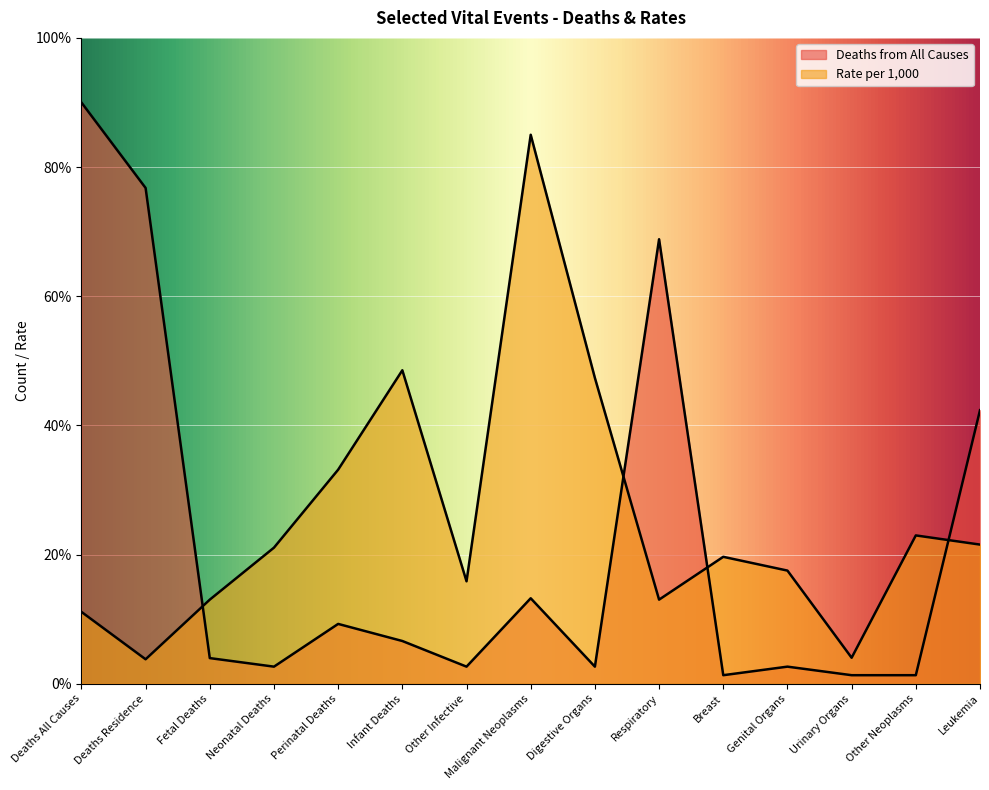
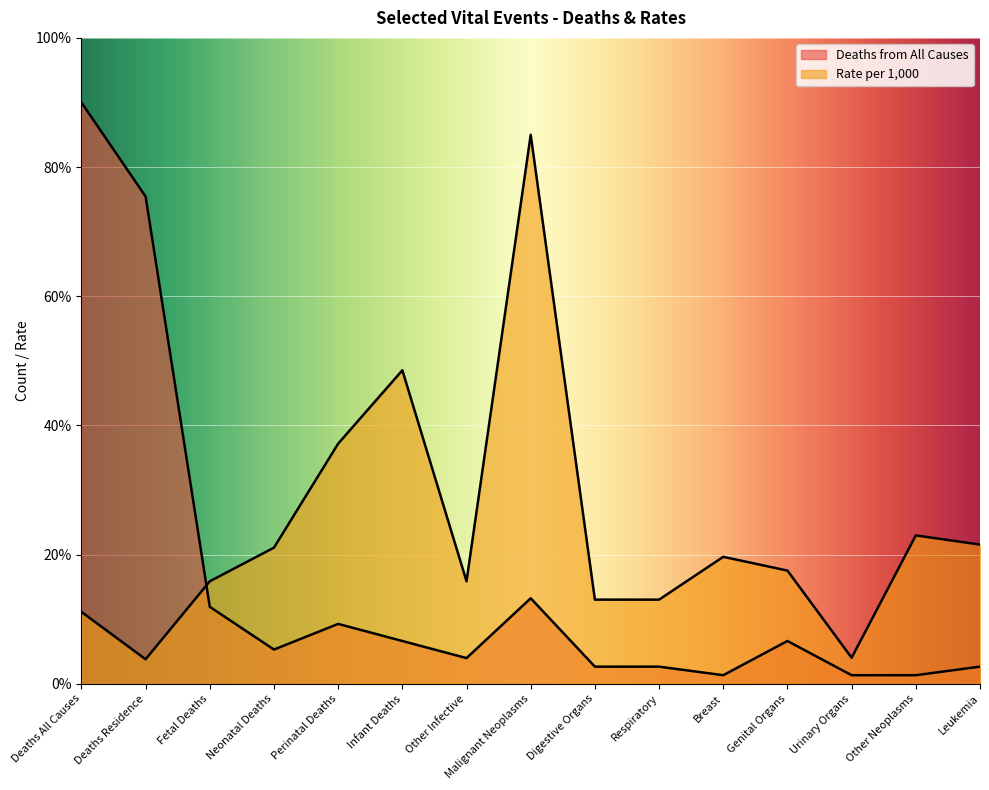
Deaths from All Causes, Deaths Residence: 77% -> 75%
Deaths from All Causes, Fetal Deaths: 4% -> 12%
Rate per 1,000, Fetal Deaths: 13% -> 16%
Deaths from All Causes, Neonatal Deaths: 3% -> 5%
Rate per 1,000, Perinatal Deaths: 33% -> 37%
Deaths from All Causes, Other Infective: 3% -> 4%
Rate per 1,000, Digestive Organs: 47% -> 13%
Deaths from All Causes, Respiratory: 69% -> 3%
Deaths from All Causes, Genital Organs: 3% -> 7%
Deaths from All Causes, Leukemia: 42% -> 3%
